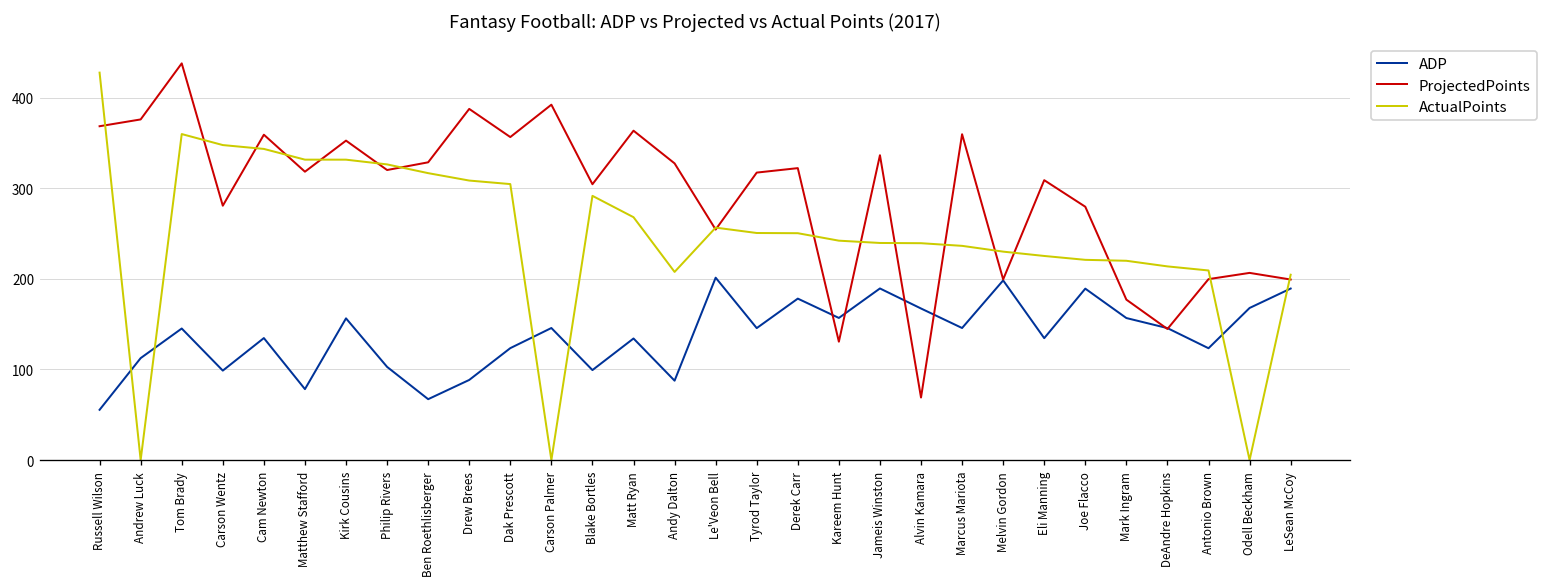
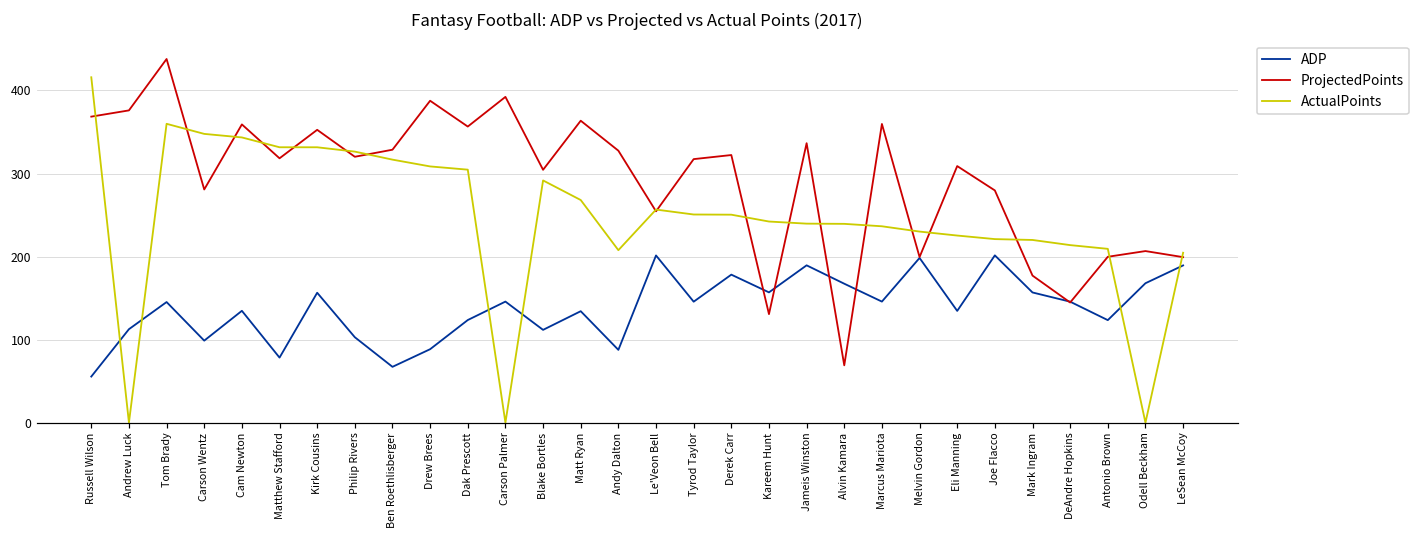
ActualPoints, Russell Wilson: 430 -> 420
ADP, Blake Bortles: 100 -> 110
ADP, Joe Flacco: 190 -> 200
